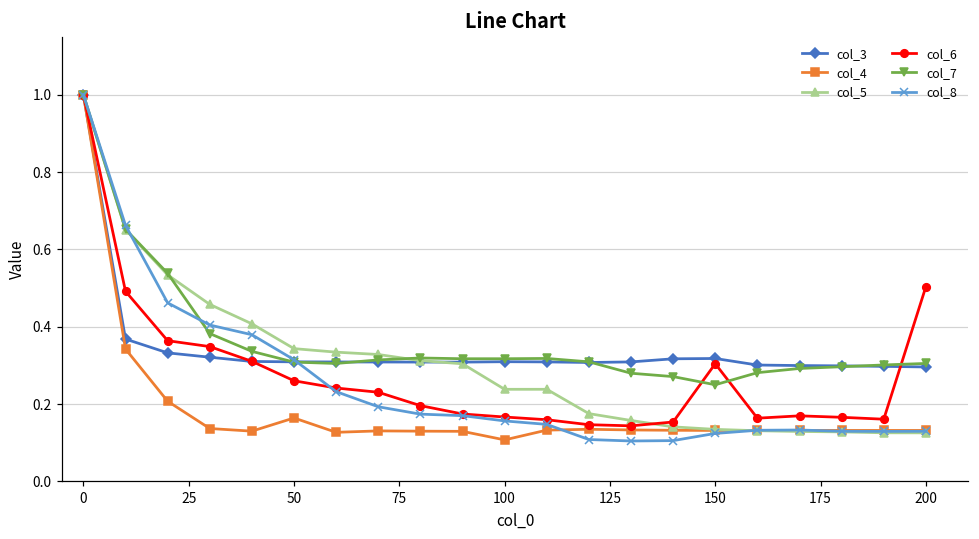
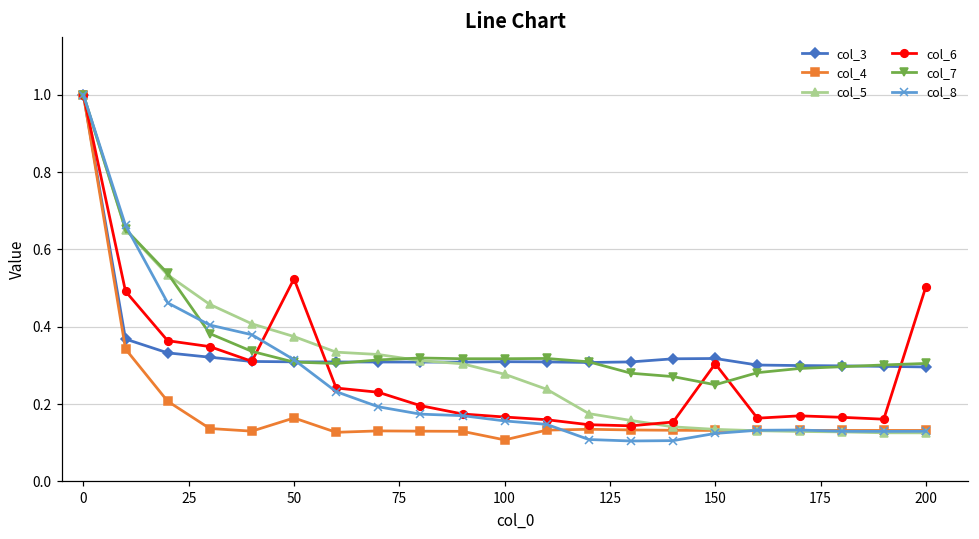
col_5, 50: 0.34 -> 0.37
col_6, 50: 0.26 -> 0.52
col_5, 100: 0.24 -> 0.28
